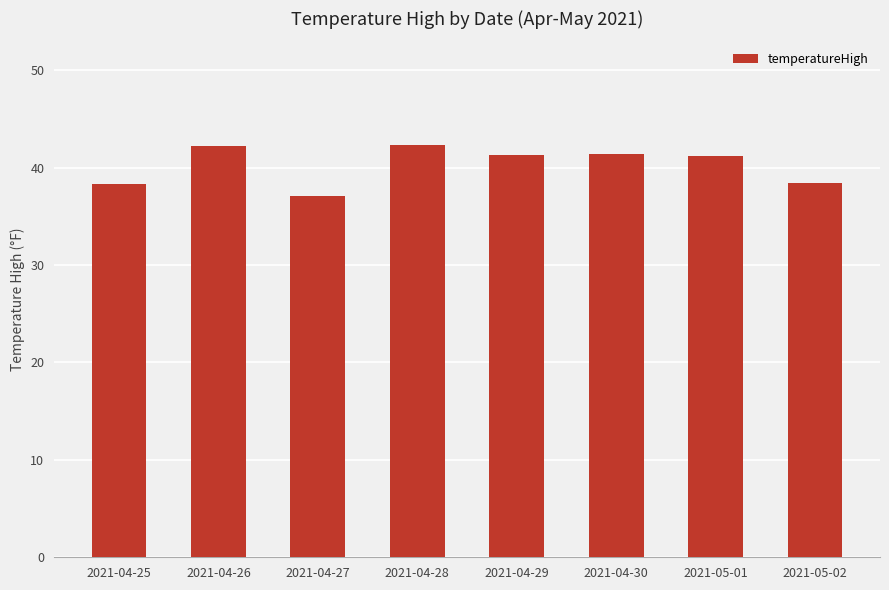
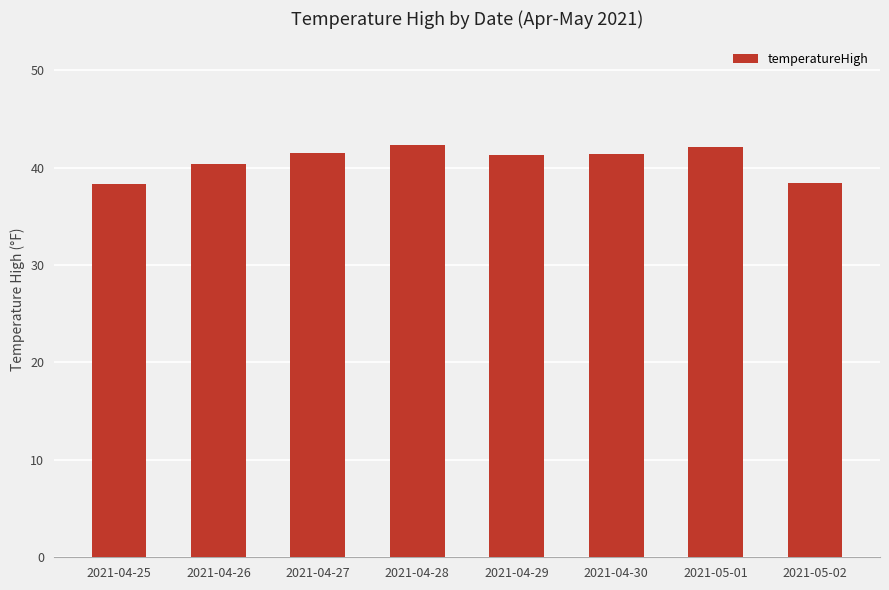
2021-04-26: 42 -> 40
2021-04-27: 37 -> 41
2021-05-01: 41 -> 42
